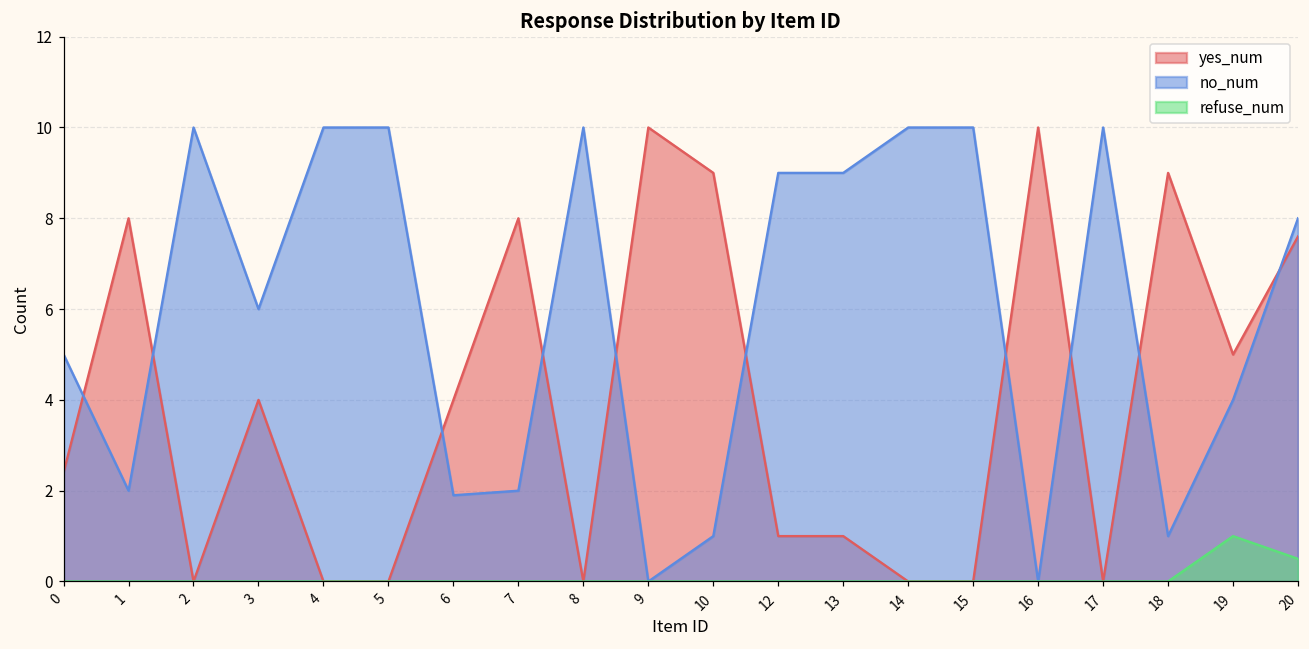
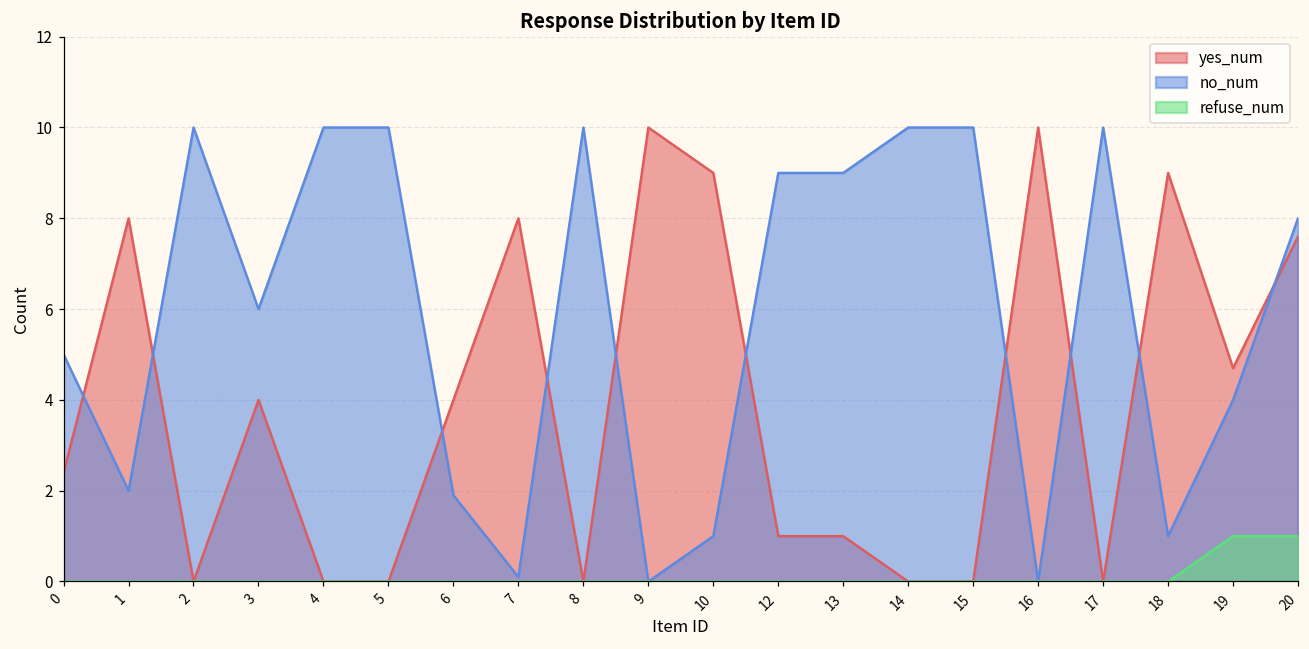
no_num, 7: 2.0 -> 0.1
yes_num, 19: 5.0 -> 4.7
refuse_num, 20: 0.5 -> 1.0
